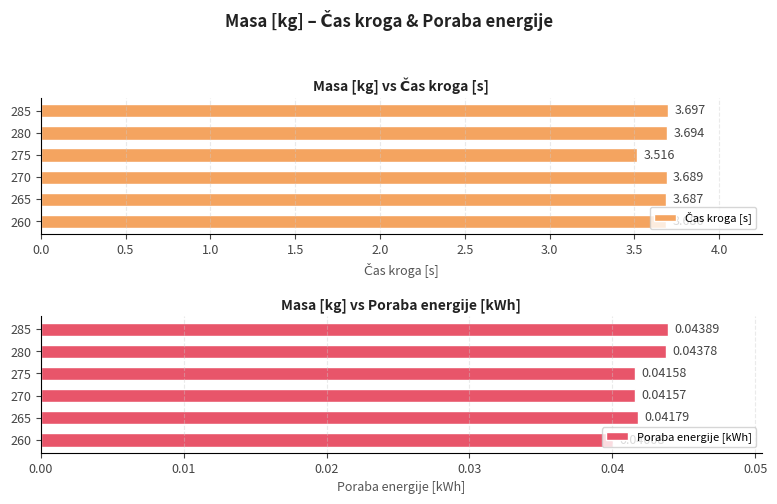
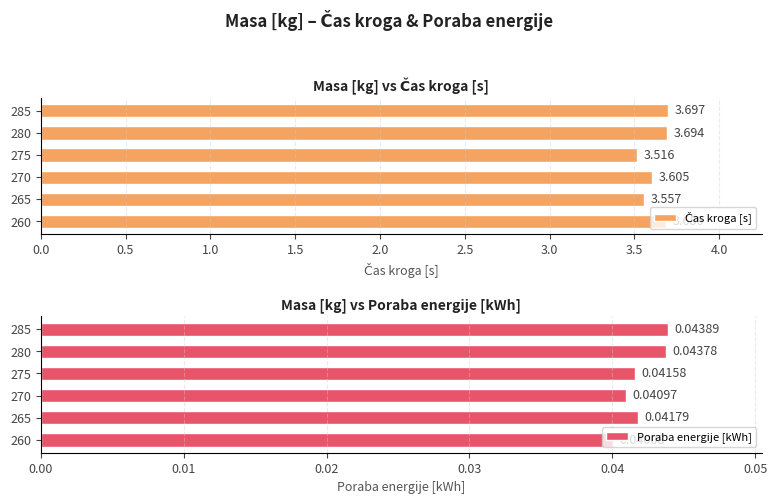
Masa [kg] vs Čas kroga [s], 270: 3.689 -> 3.605
Masa [kg] vs Čas kroga [s], 265: 3.687 -> 3.557
Masa [kg] vs Poraba energije [kWh], 270: 0.04157 -> 0.04097
